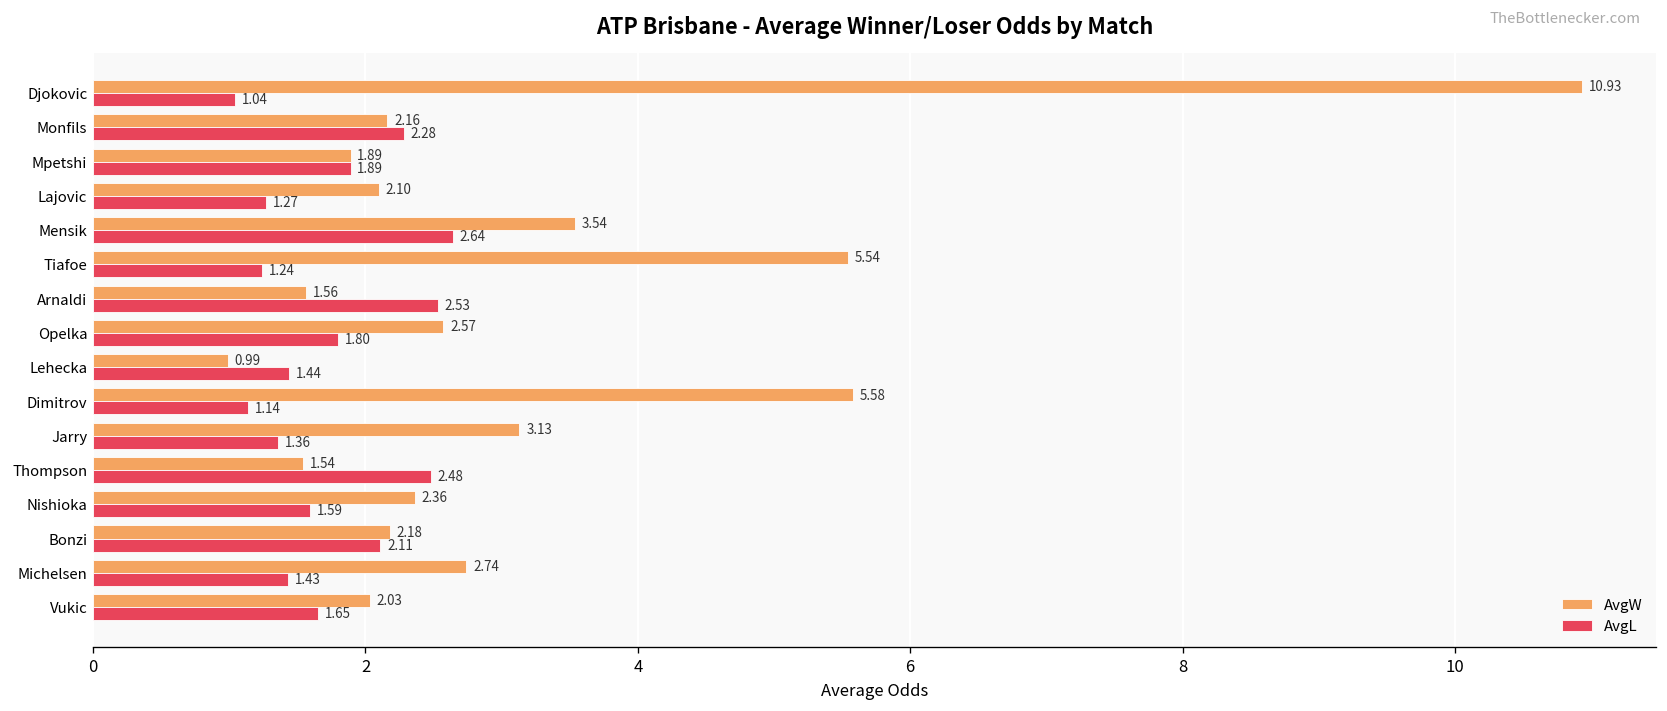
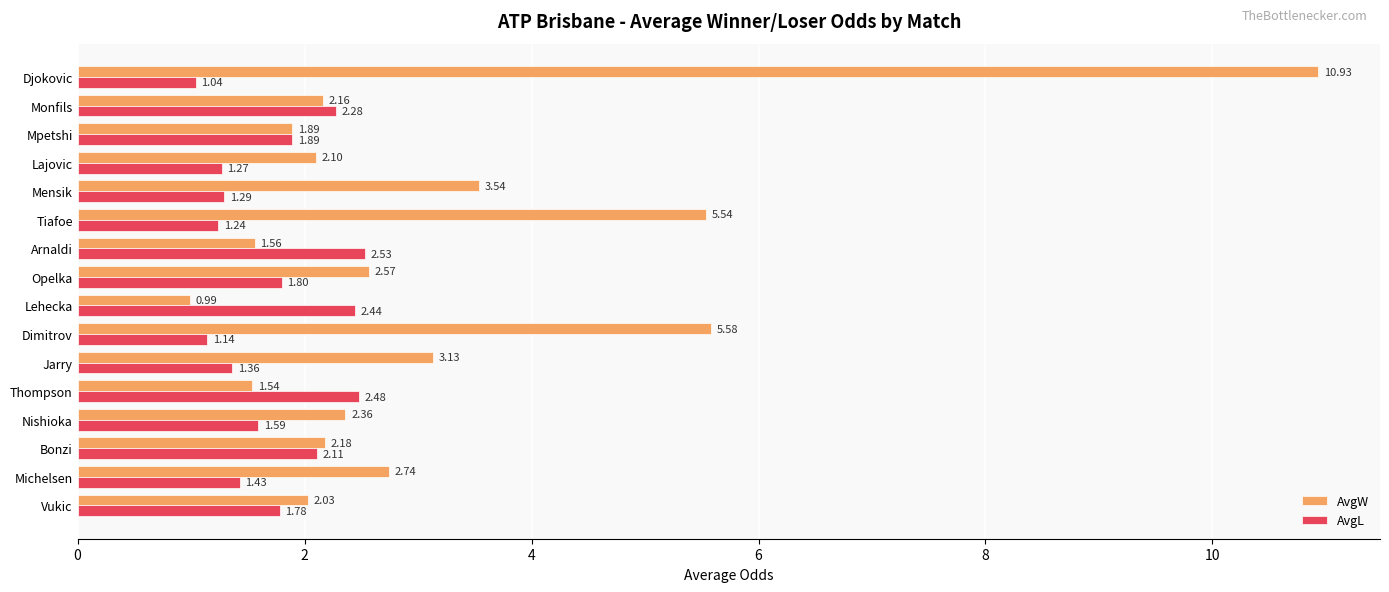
AvgL, Mensik: 2.64 -> 1.29
AvgL, Lehecka: 1.44 -> 2.44
AvgL, Vukic: 1.65 -> 1.78
